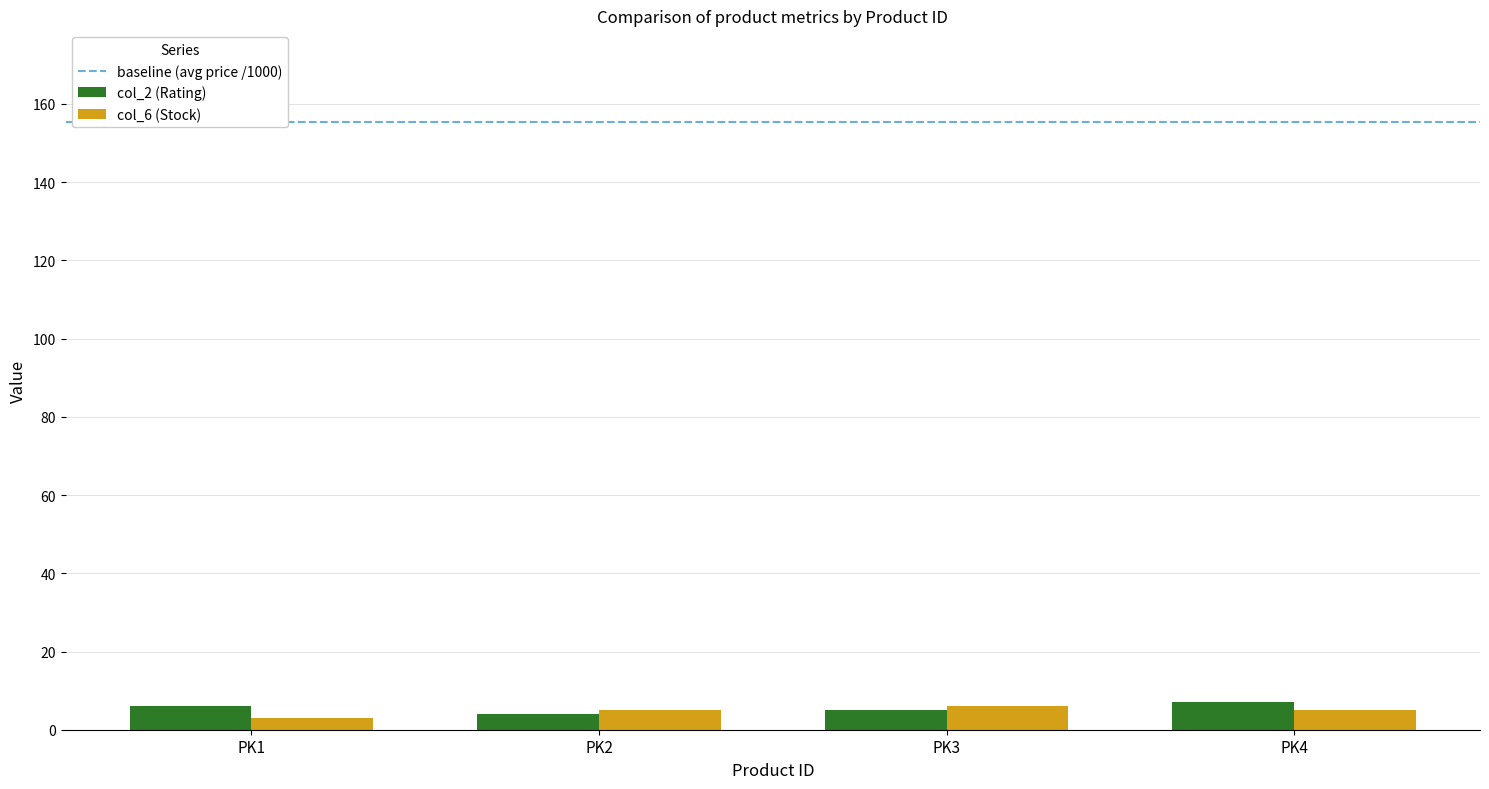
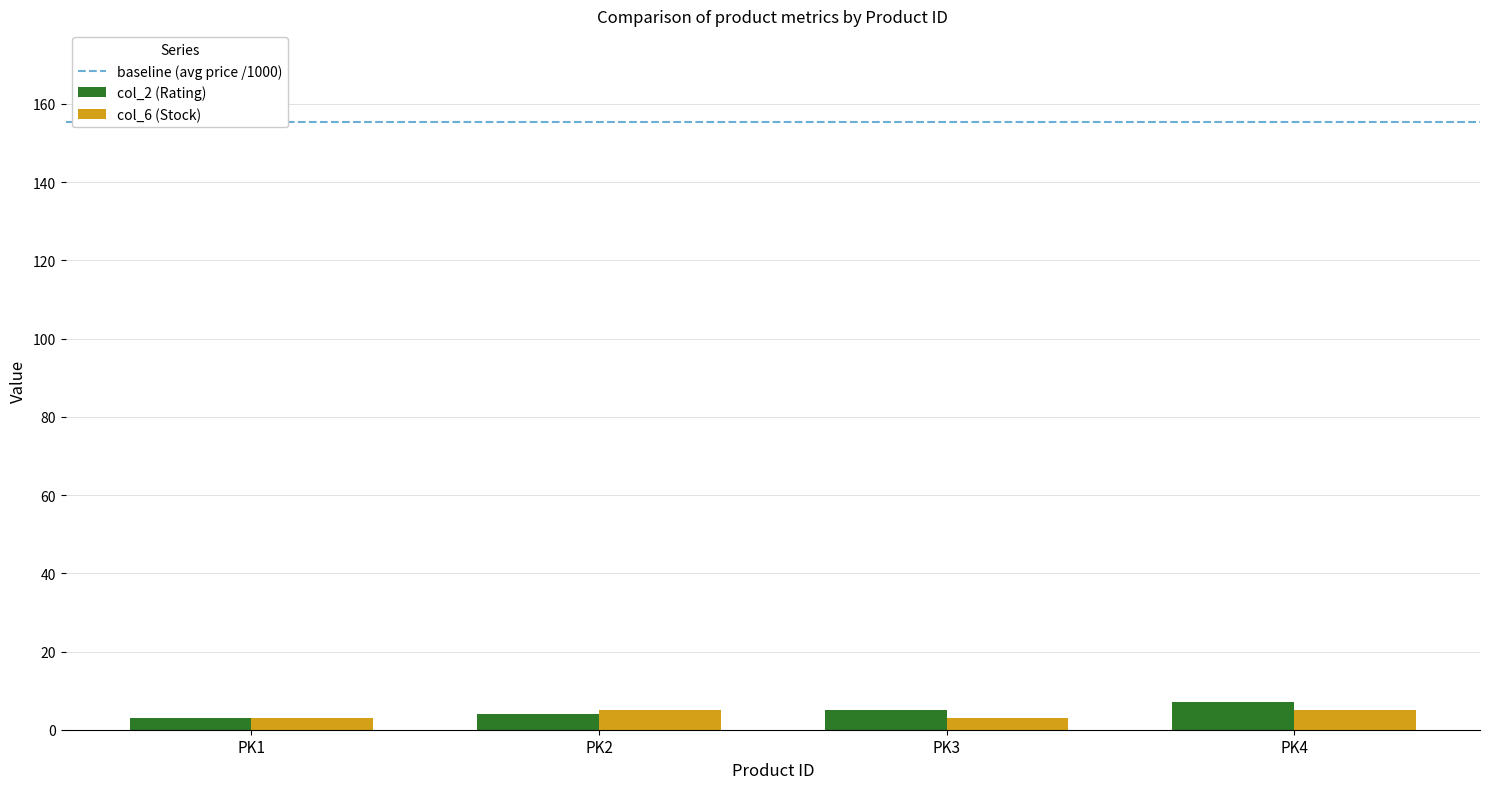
col_2 (Rating), PK1: 6 -> 3
col_6 (Stock), PK3: 6 -> 3
